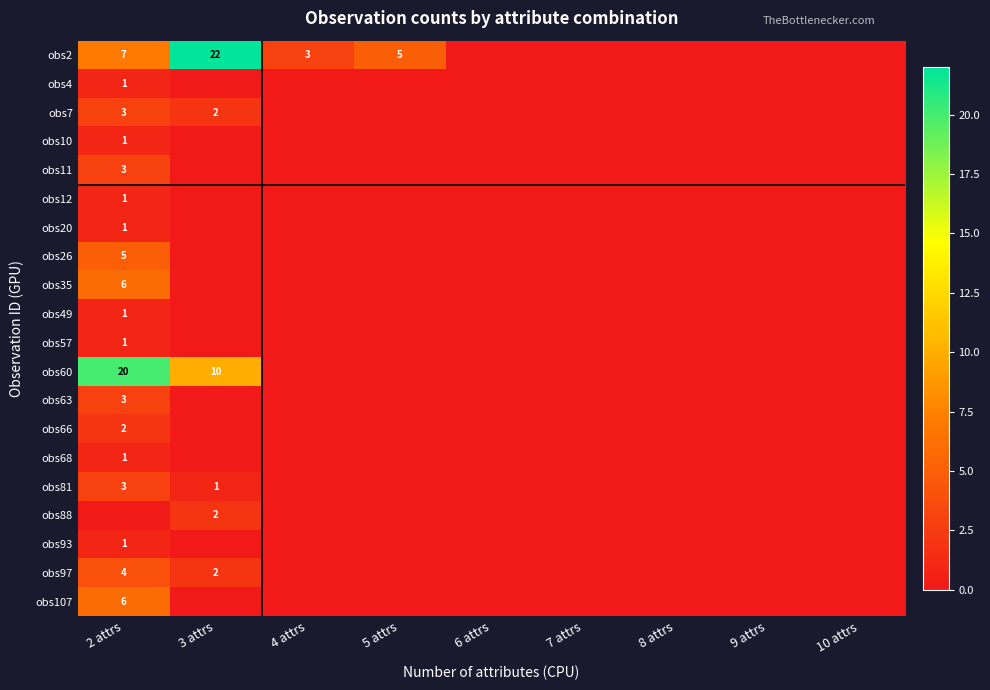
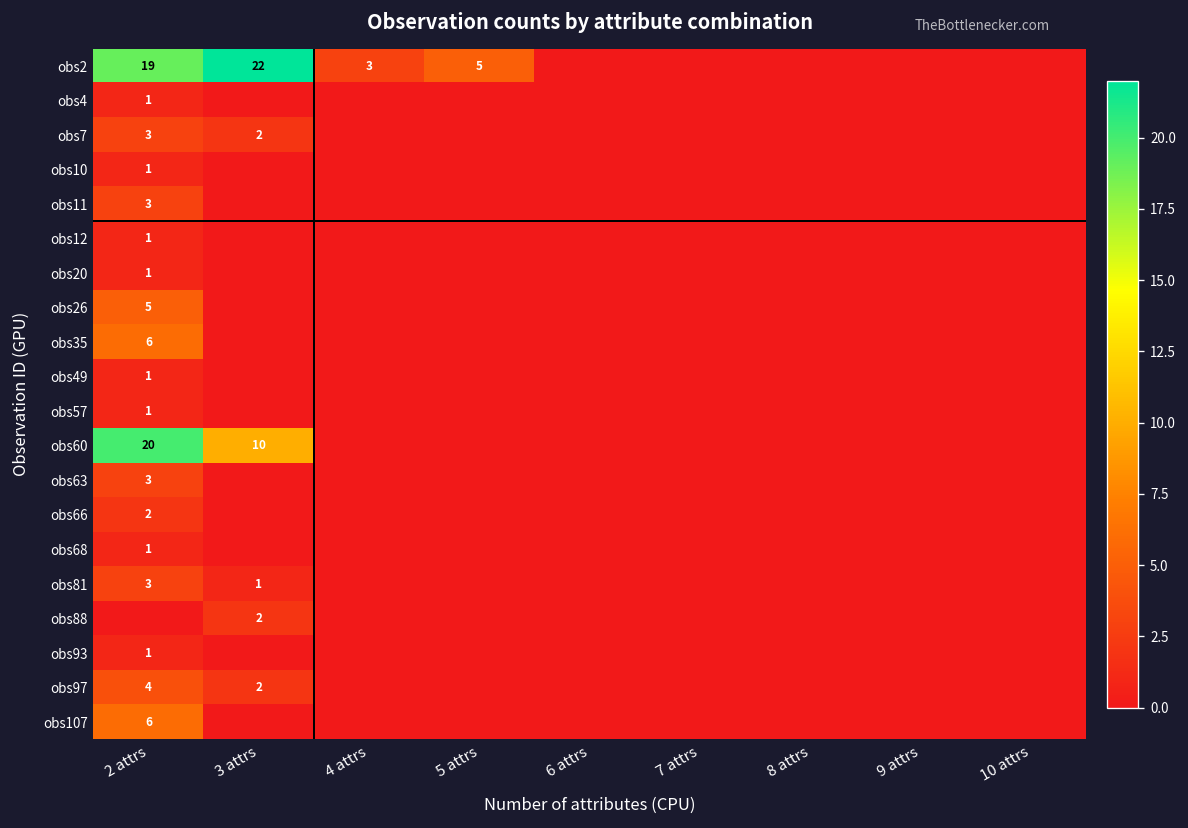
obs2, 2 attrs: 7 -> 19
